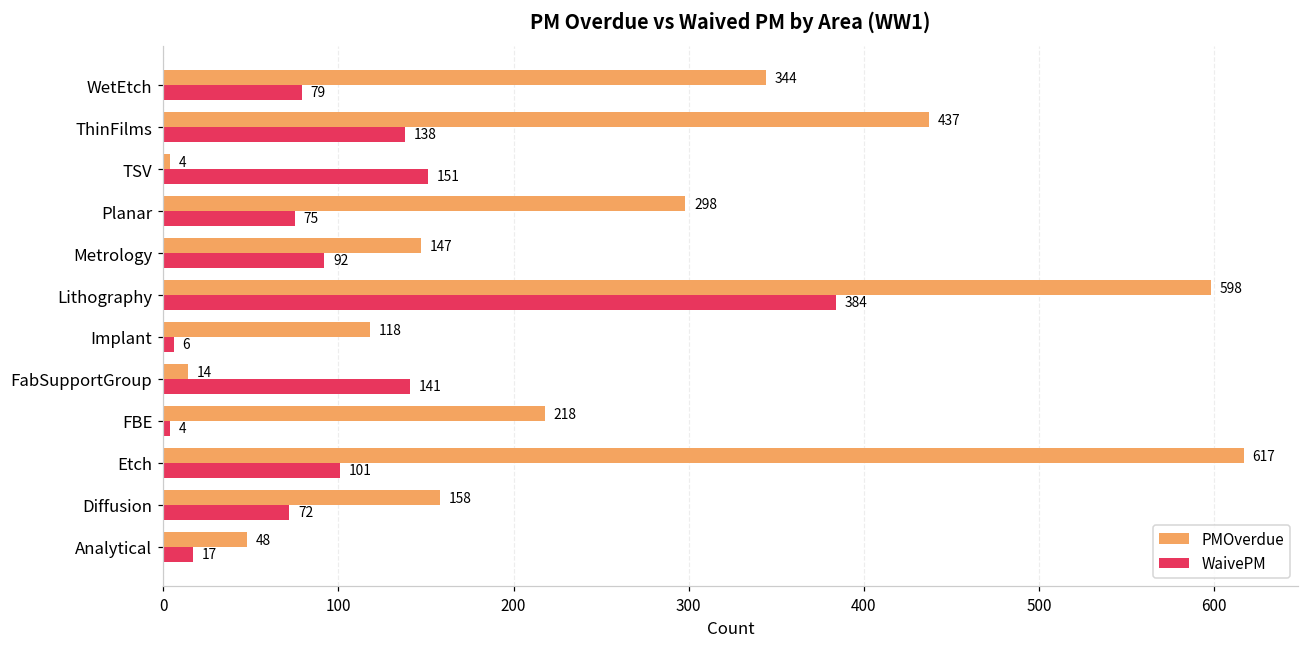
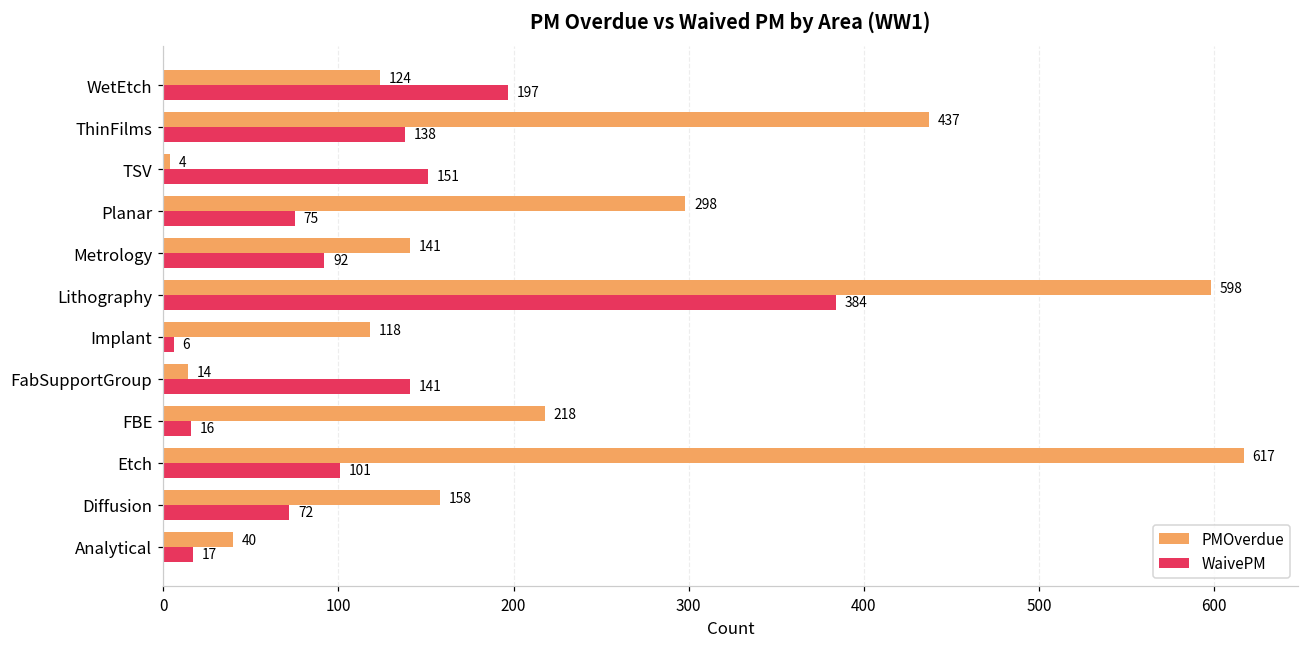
PMOverdue, WetEtch: 344 -> 124
WaivePM, WetEtch: 79 -> 197
PMOverdue, Metrology: 147 -> 141
WaivePM, FBE: 4 -> 16
PMOverdue, Analytical: 48 -> 40
